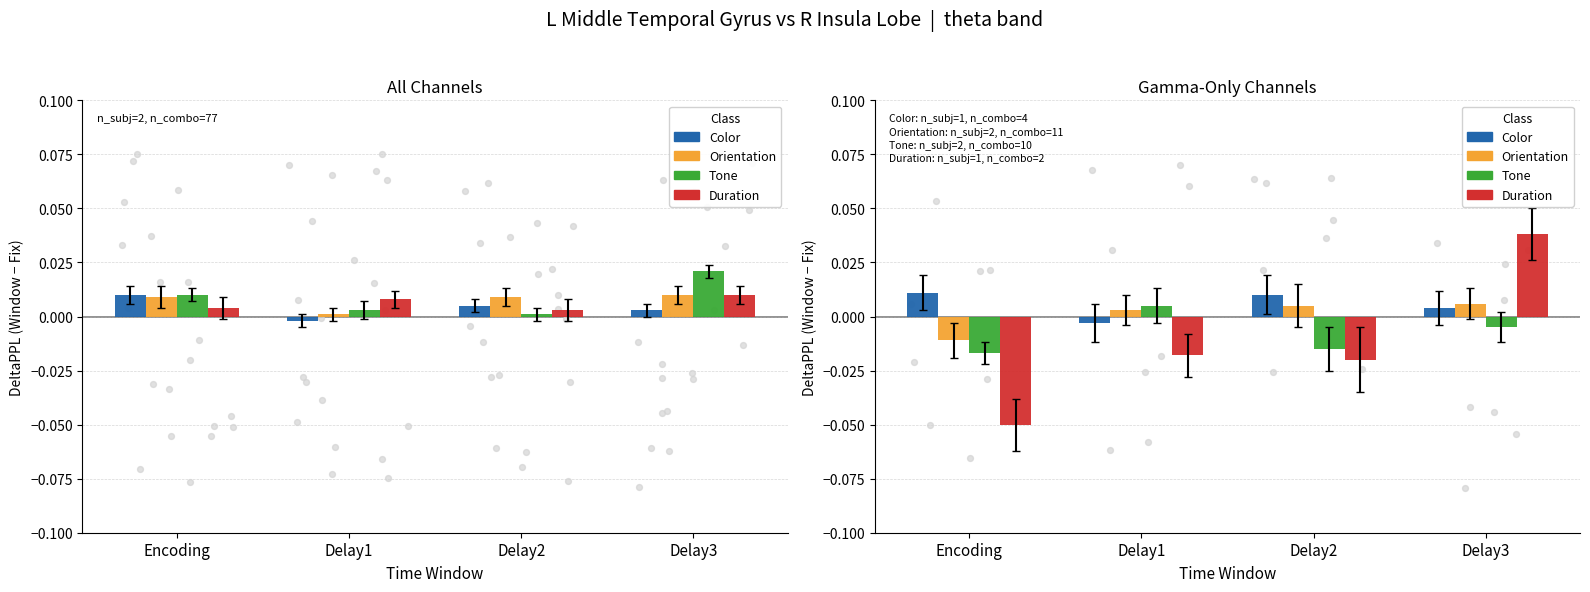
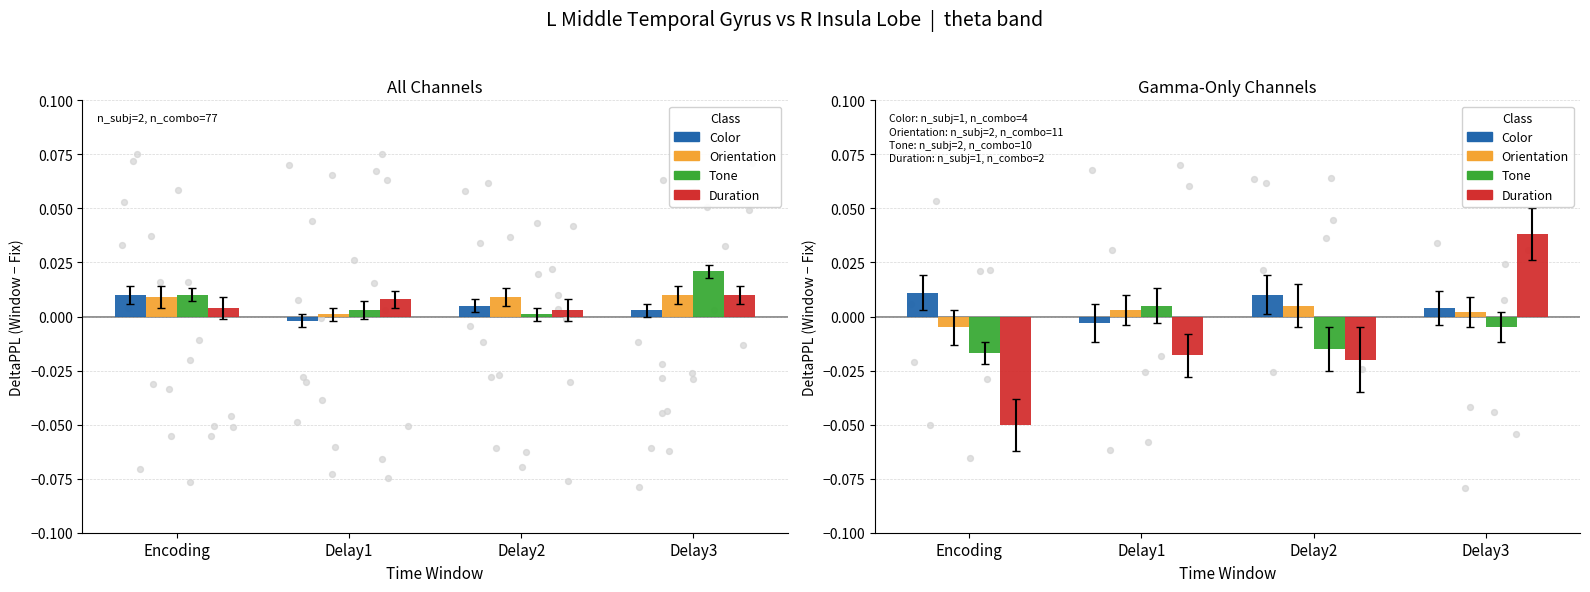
Gamma-Only Channels, Orientation, Encoding: -0.011 -> -0.005
Gamma-Only Channels, Orientation, Delay3: 0.006 -> 0.002
